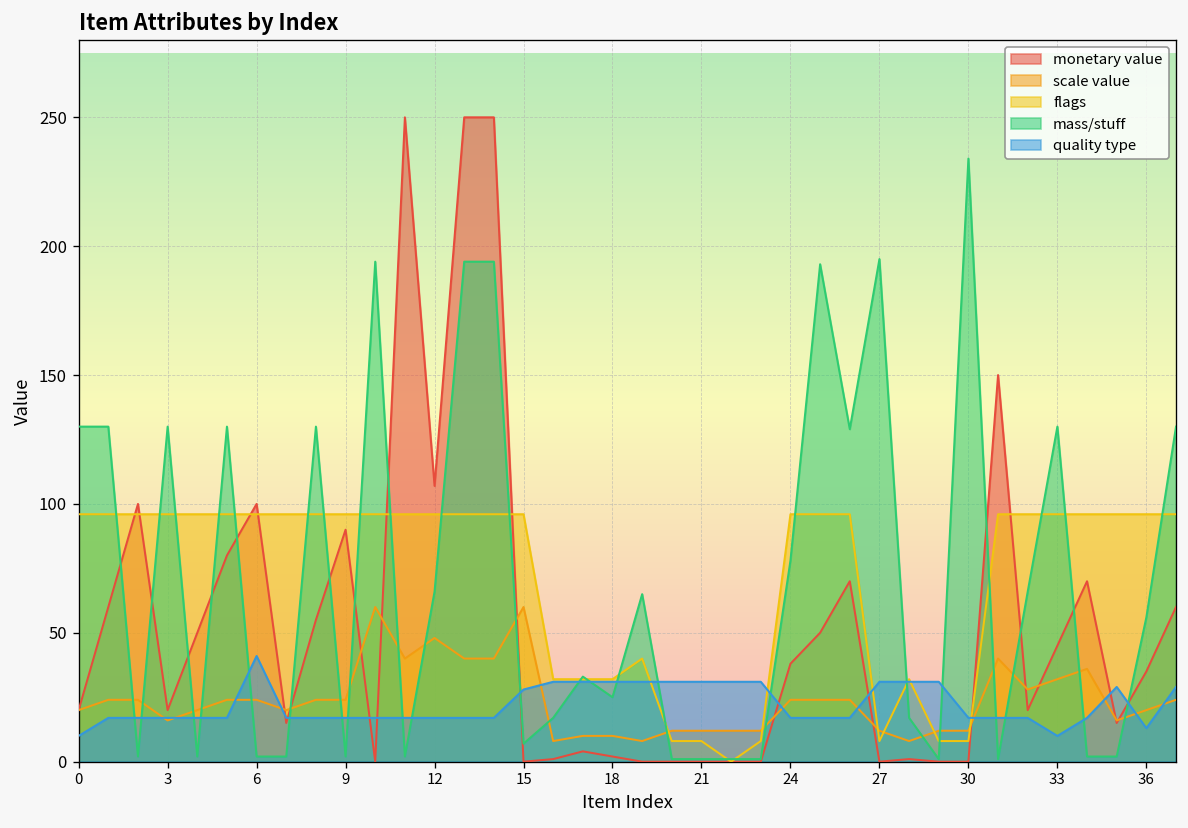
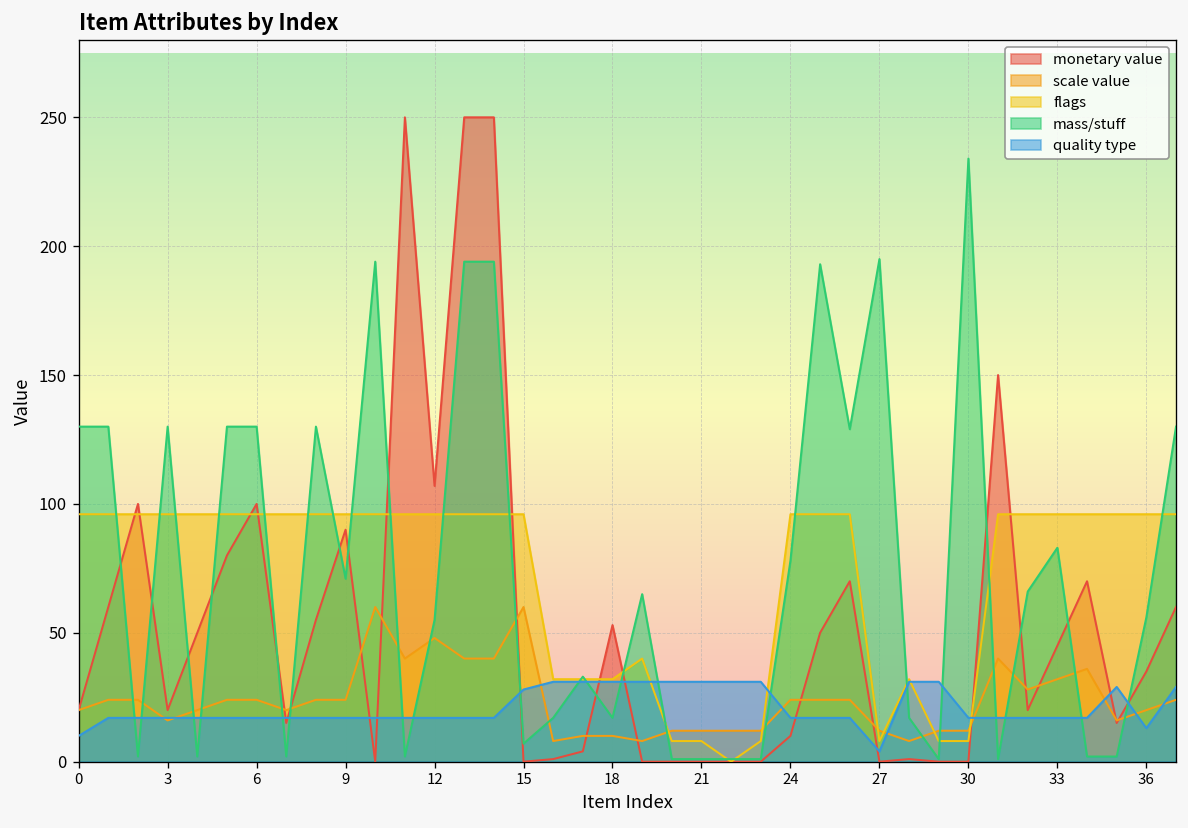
mass/stuff, 6: 2 -> 130
quality type, 6: 41 -> 17
mass/stuff, 9: 2 -> 71
mass/stuff, 12: 66 -> 55
monetary value, 18: 2 -> 53
mass/stuff, 18: 25 -> 17
monetary value, 24: 38 -> 10
quality type, 27: 31 -> 4
mass/stuff, 33: 130 -> 83
quality type, 33: 10 -> 17
